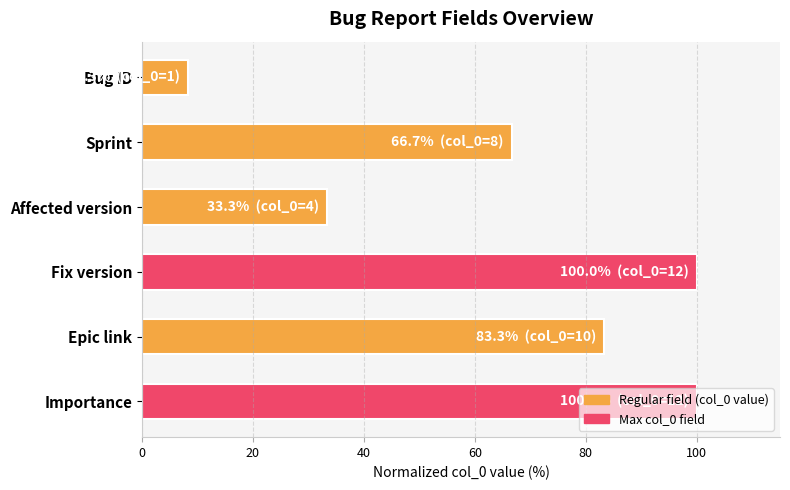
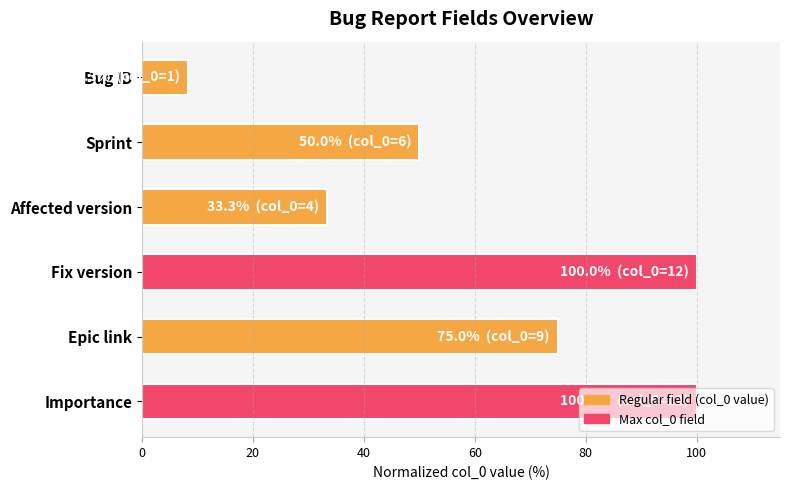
Sprint: 66.7% (col_0=8) -> 50.0% (col_0=6)
Epic link: 83.3% (col_0=10) -> 75.0% (col_0=9)
